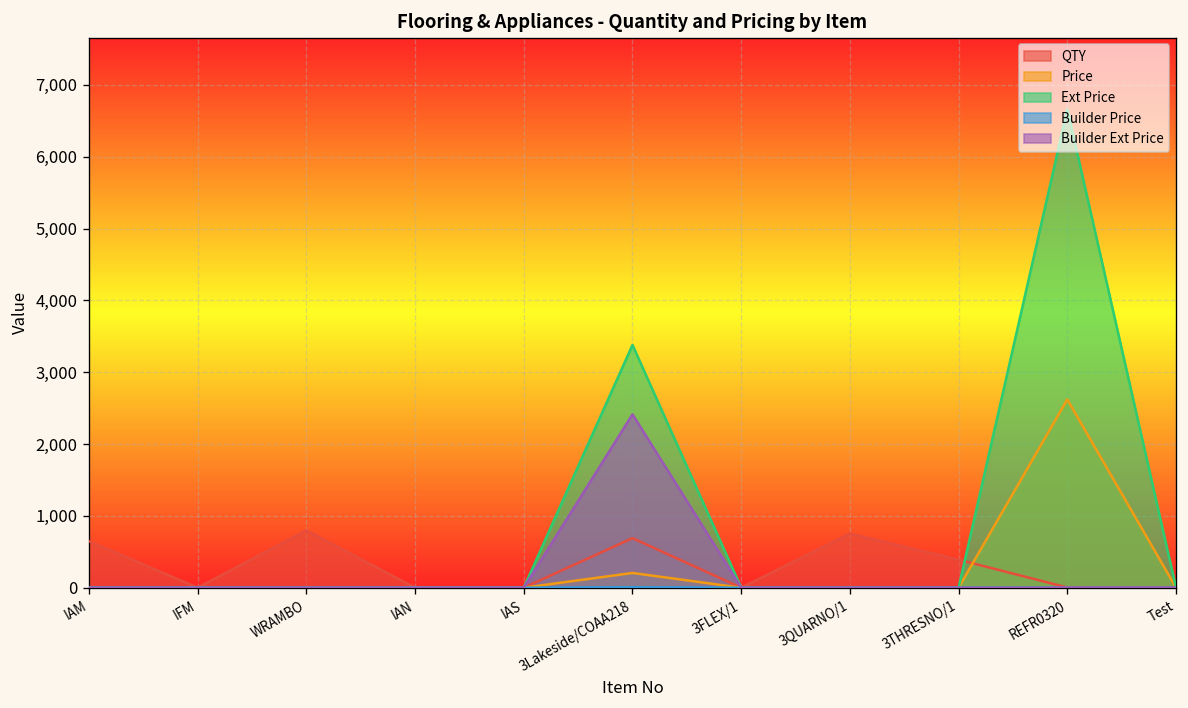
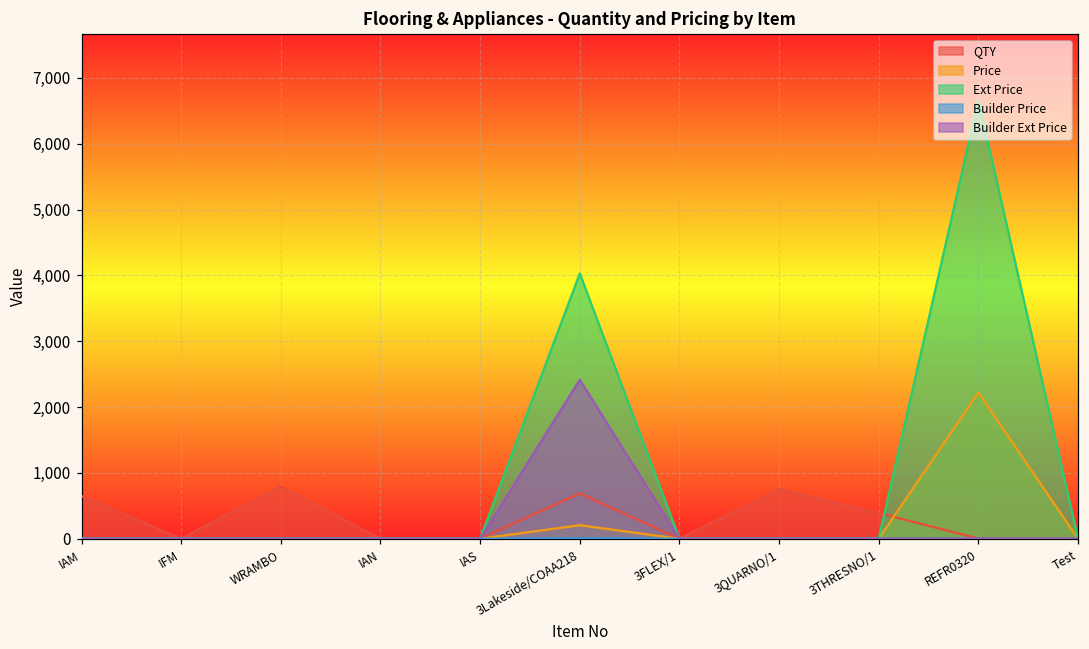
Ext Price, 3Lakeside/COAA218: 3,400 -> 4,000
Price, REFR0320: 2,600 -> 2,200
